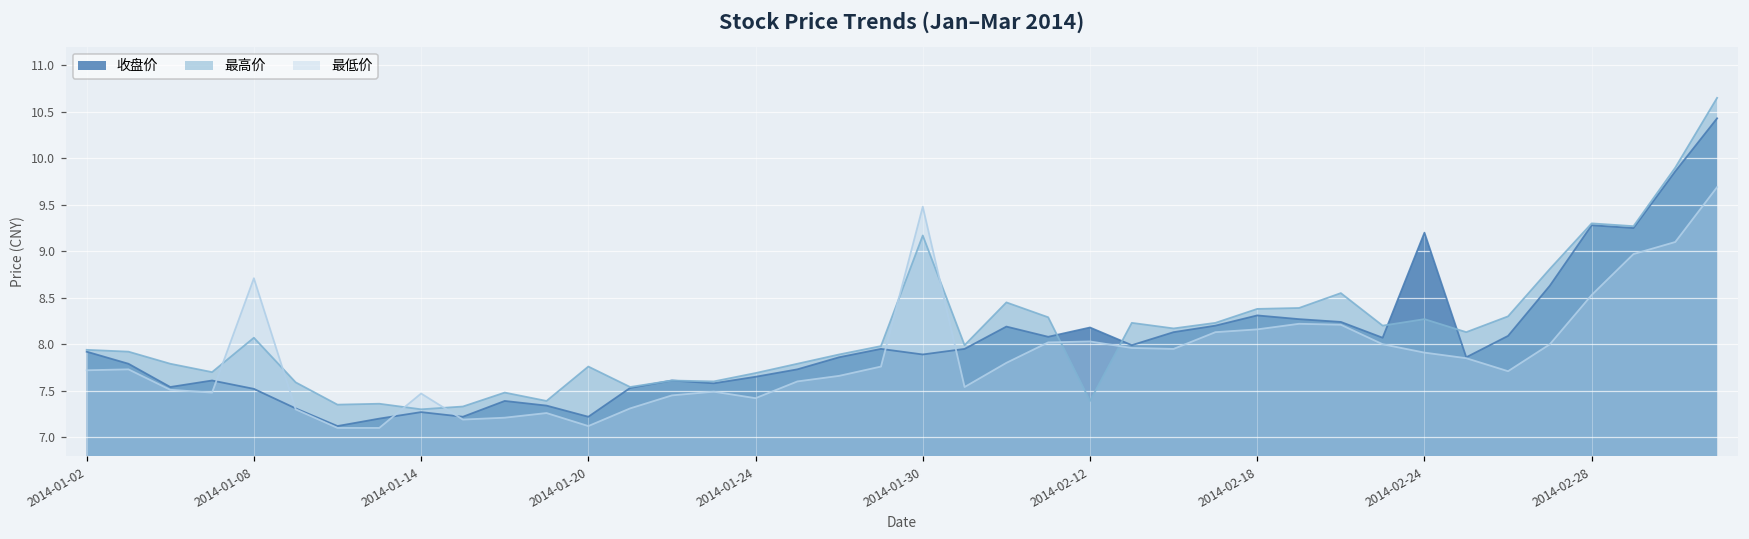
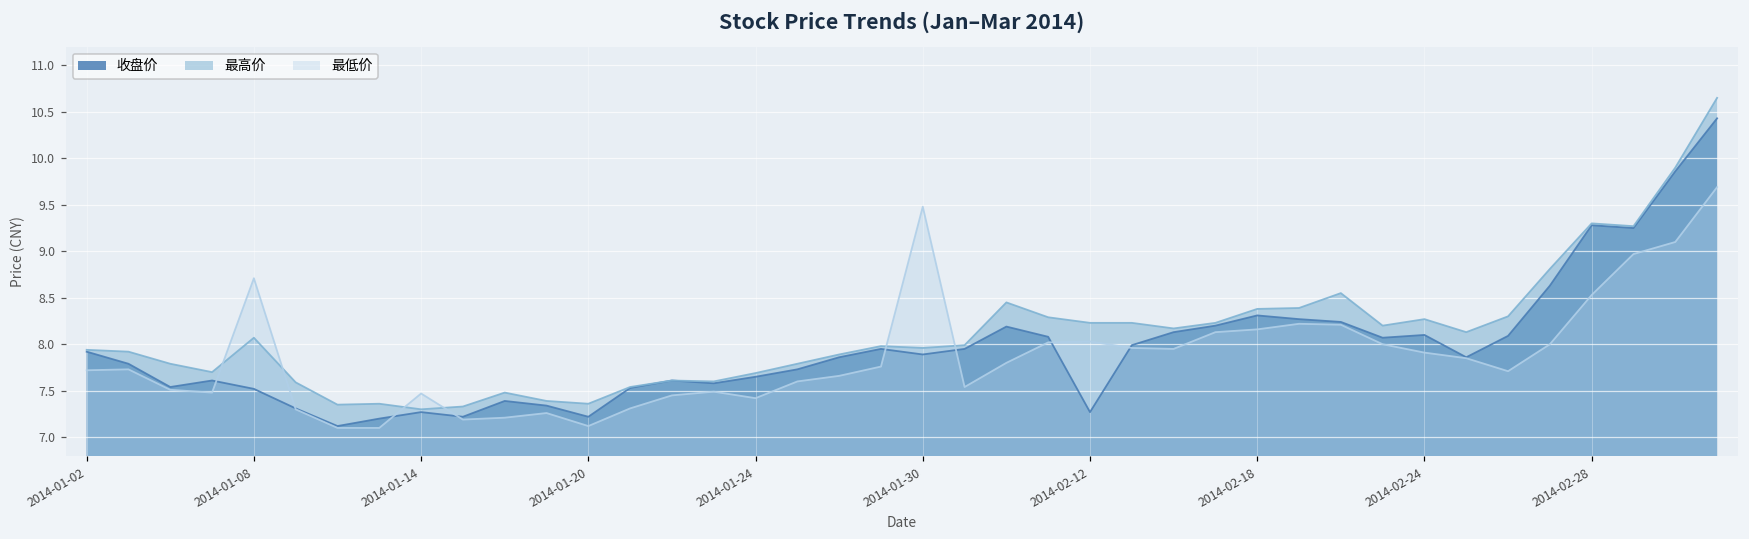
最高价, 2014-01-20: 7.8 -> 7.4
最高价, 2014-01-30: 9.2 -> 8.0
收盘价, 2014-02-12: 8.2 -> 7.3
最高价, 2014-02-12: 7.4 -> 8.2
收盘价, 2014-02-24: 9.2 -> 8.1
